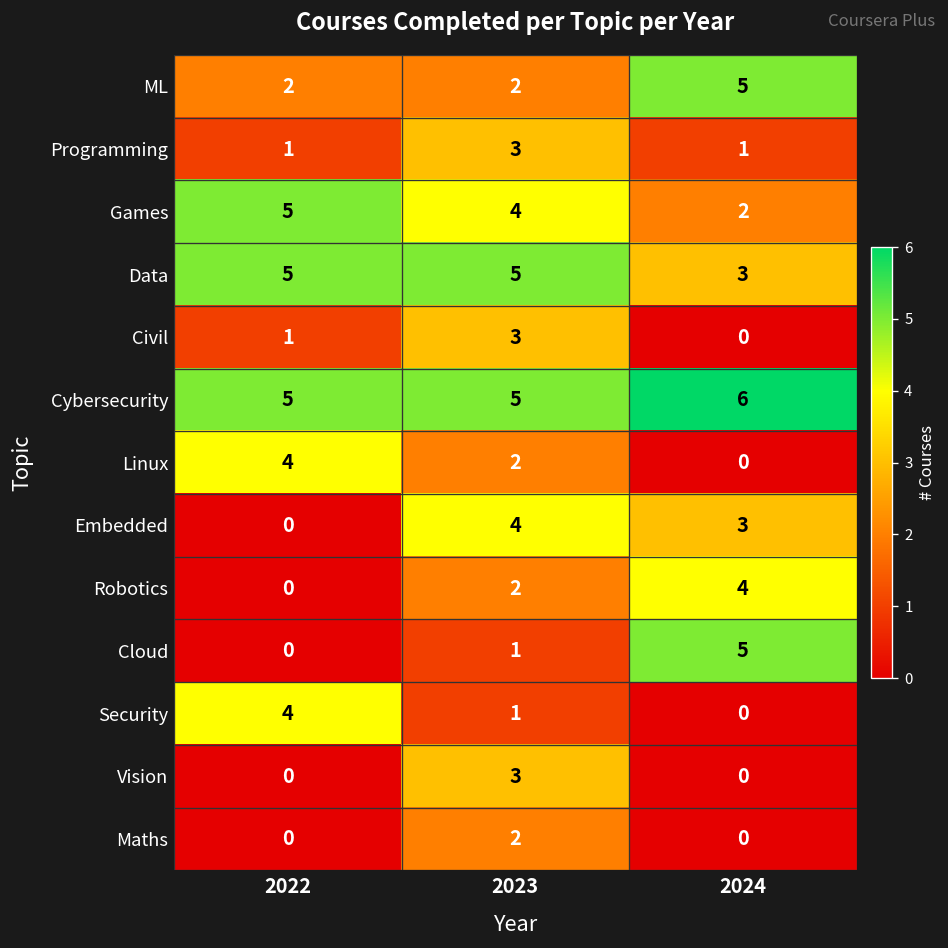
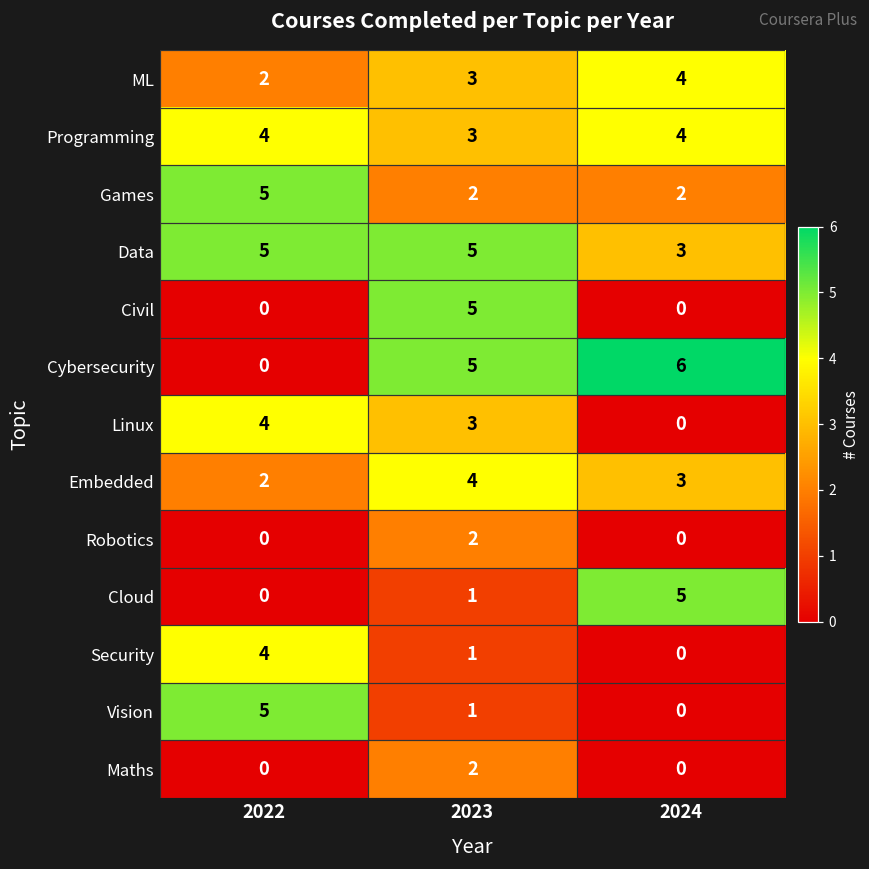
ML, 2023: 2 -> 3
ML, 2024: 5 -> 4
Programming, 2022: 1 -> 4
Programming, 2024: 1 -> 4
Games, 2023: 4 -> 2
Civil, 2022: 1 -> 0
Civil, 2023: 3 -> 5
Cybersecurity, 2022: 5 -> 0
Linux, 2023: 2 -> 3
Embedded, 2022: 0 -> 2
Robotics, 2024: 4 -> 0
Vision, 2022: 0 -> 5
Vision, 2023: 3 -> 1
